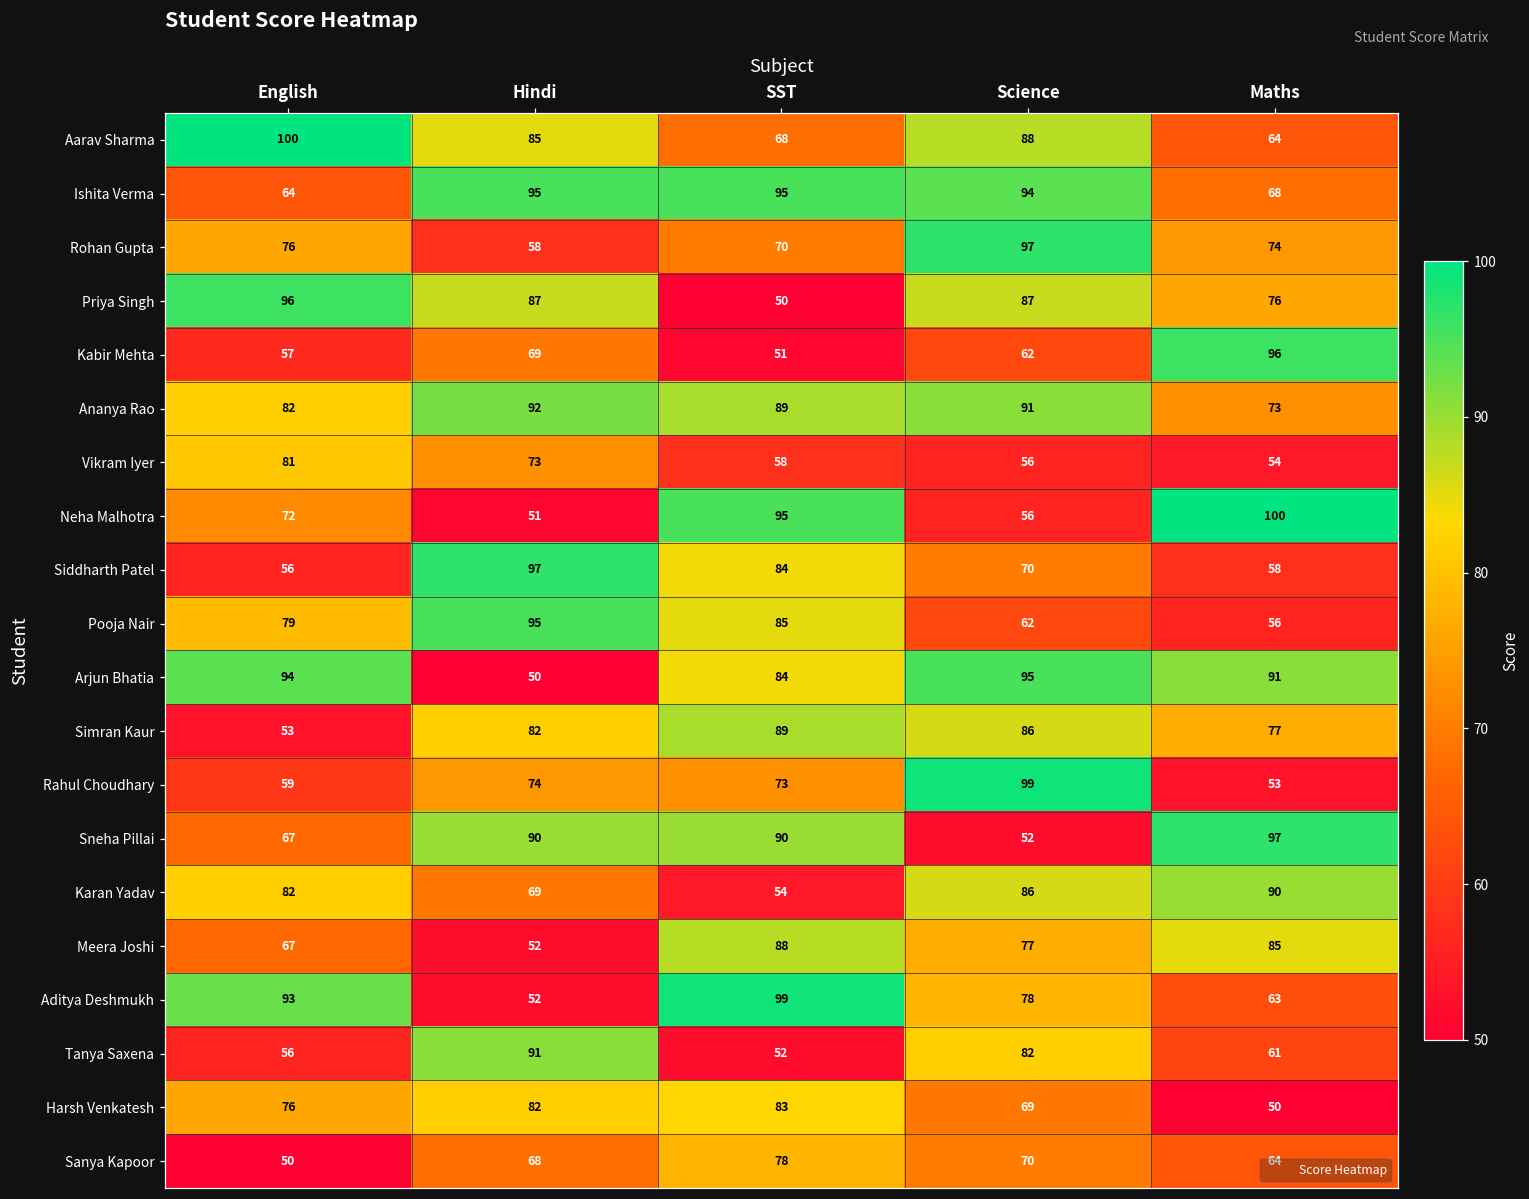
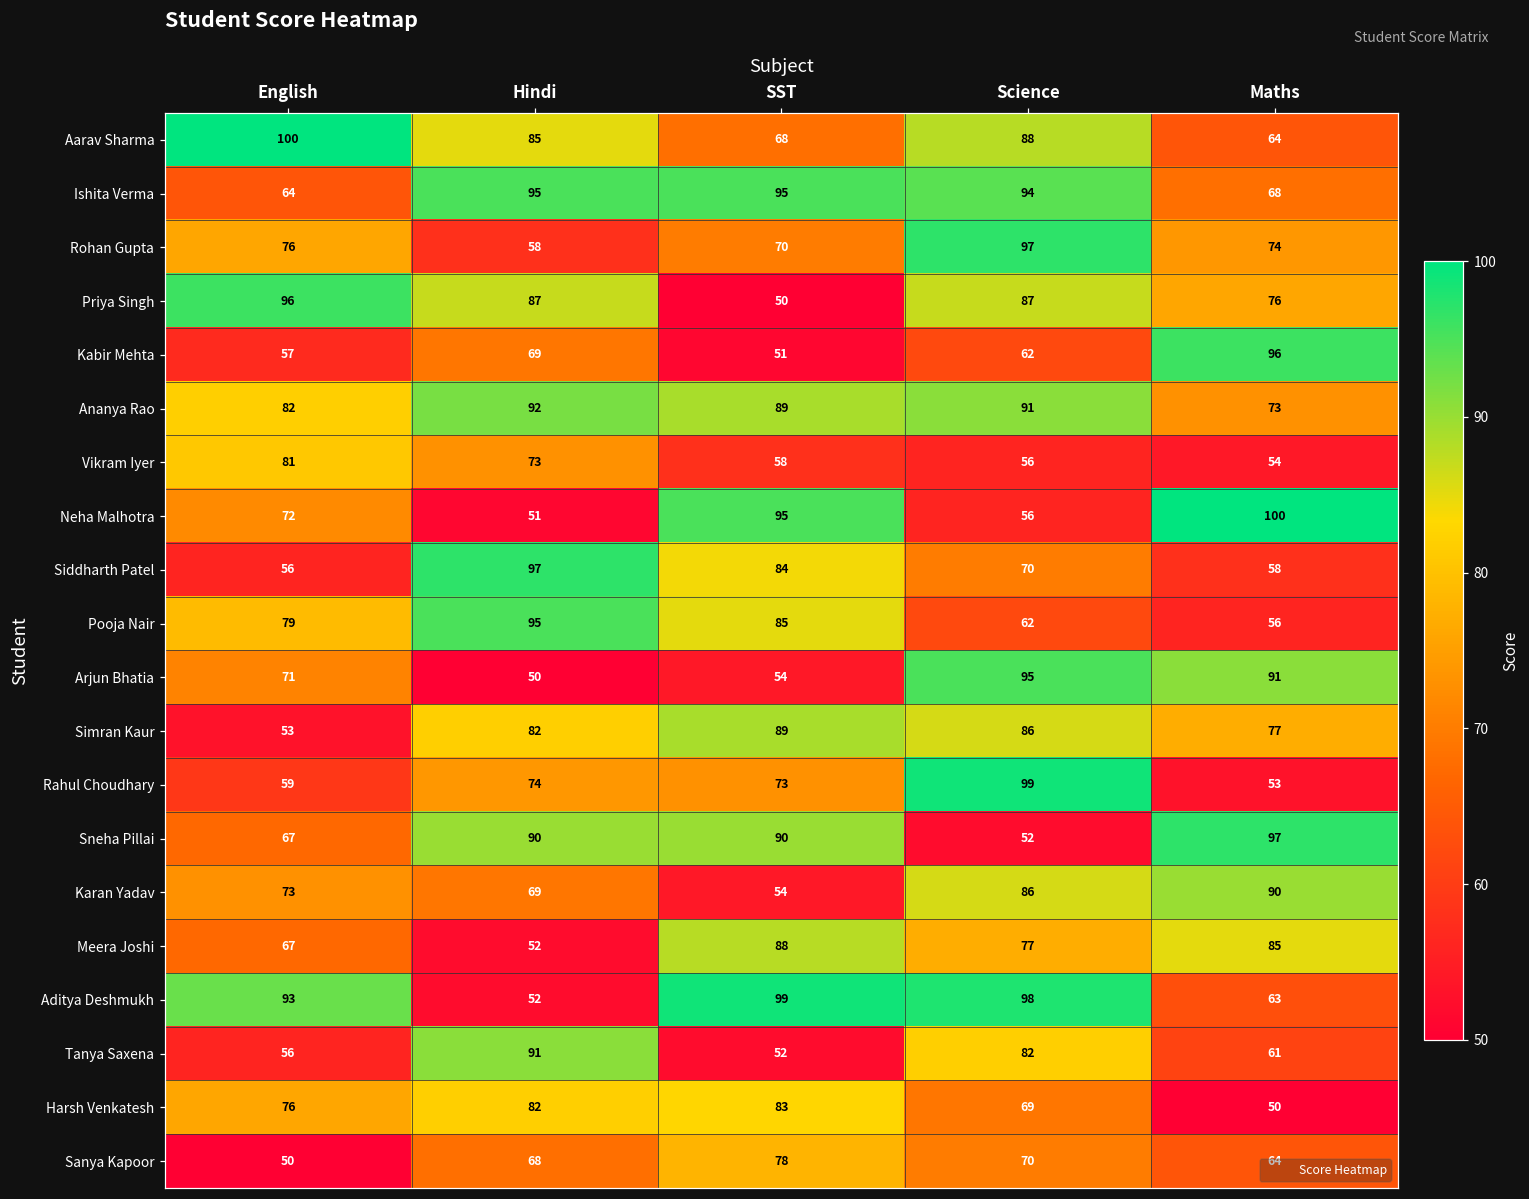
Arjun Bhatia, English: 94 -> 71
Arjun Bhatia, SST: 84 -> 54
Karan Yadav, English: 82 -> 73
Aditya Deshmukh, Science: 78 -> 98
